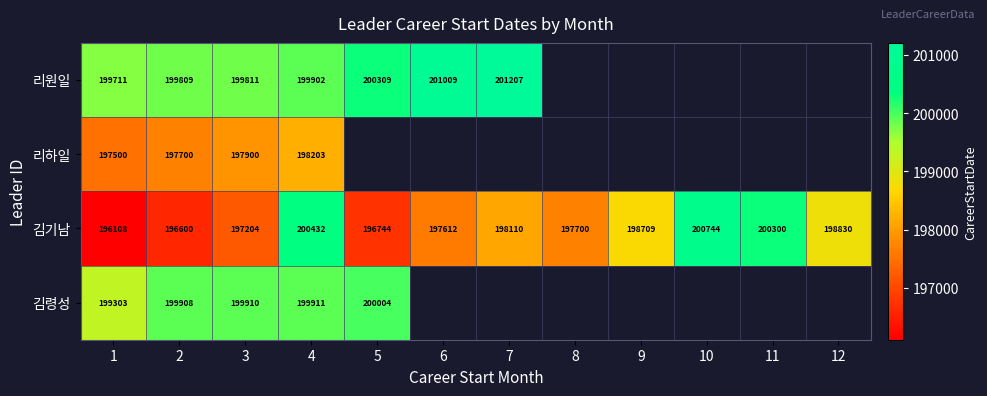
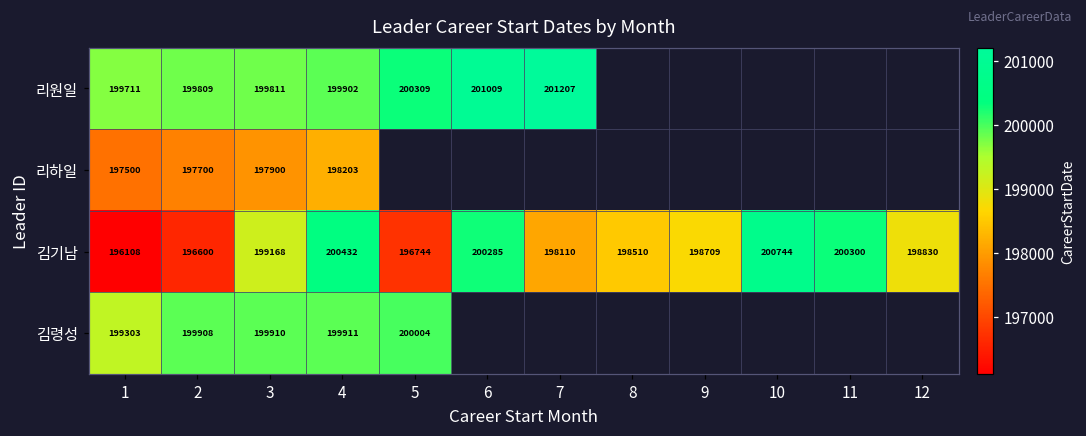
김기남, 3: 197204 -> 199168
김기남, 6: 197612 -> 200285
김기남, 8: 197700 -> 198510
